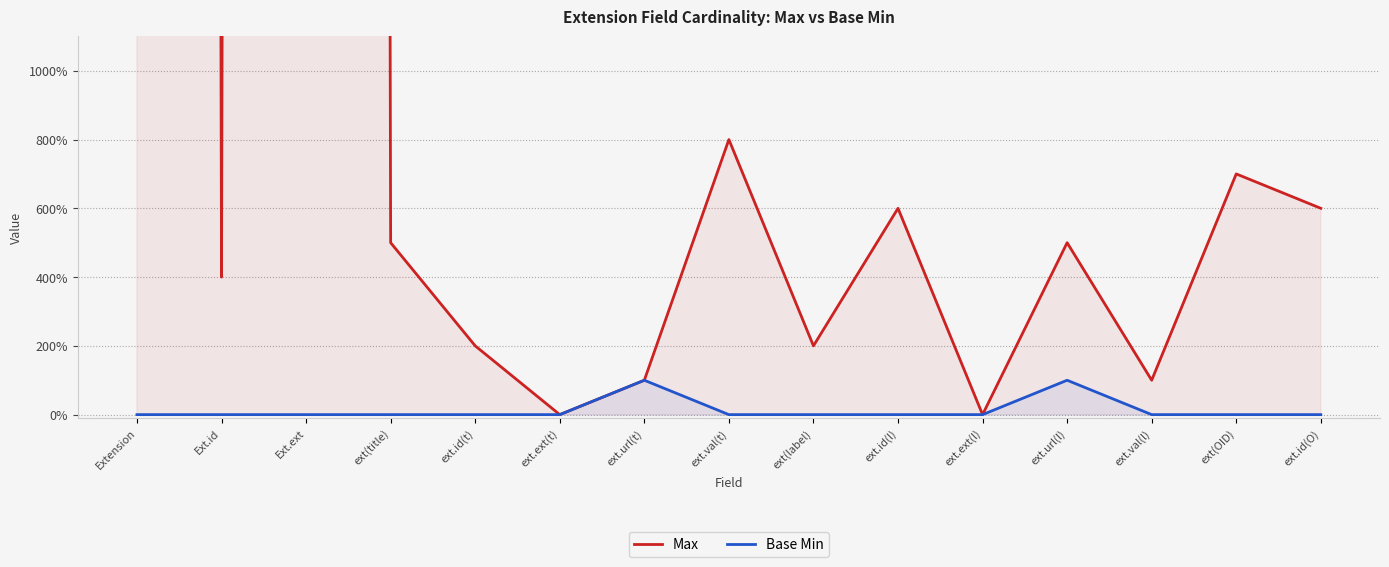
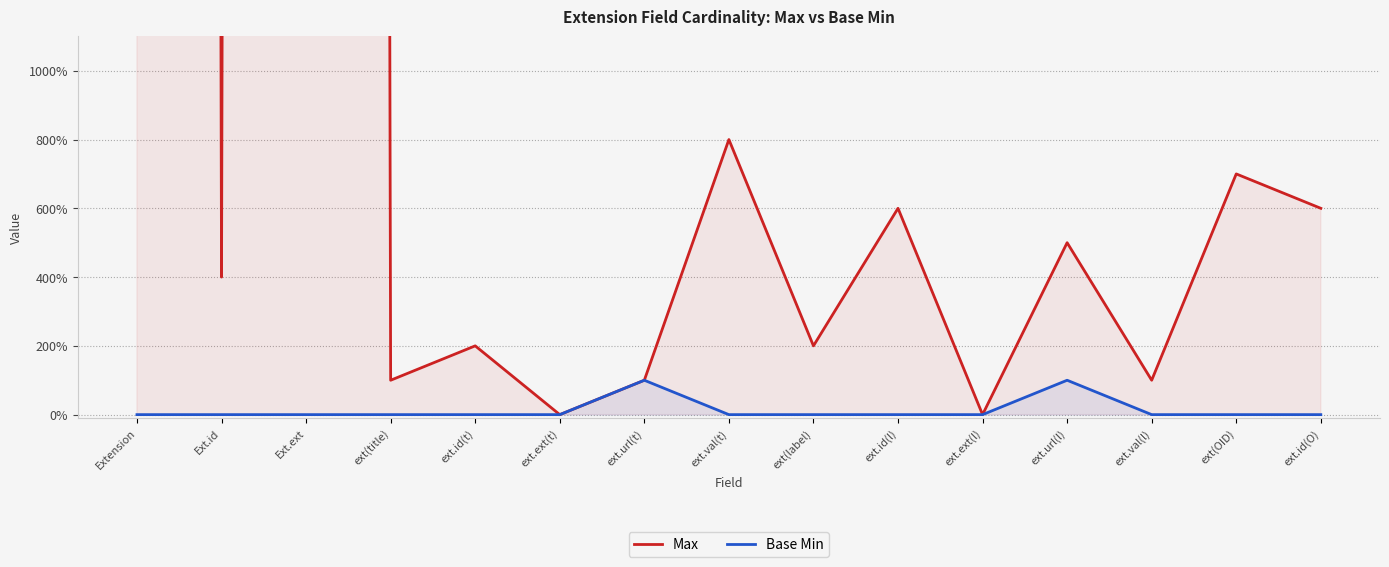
Max, ext(title): 500% -> 100%
